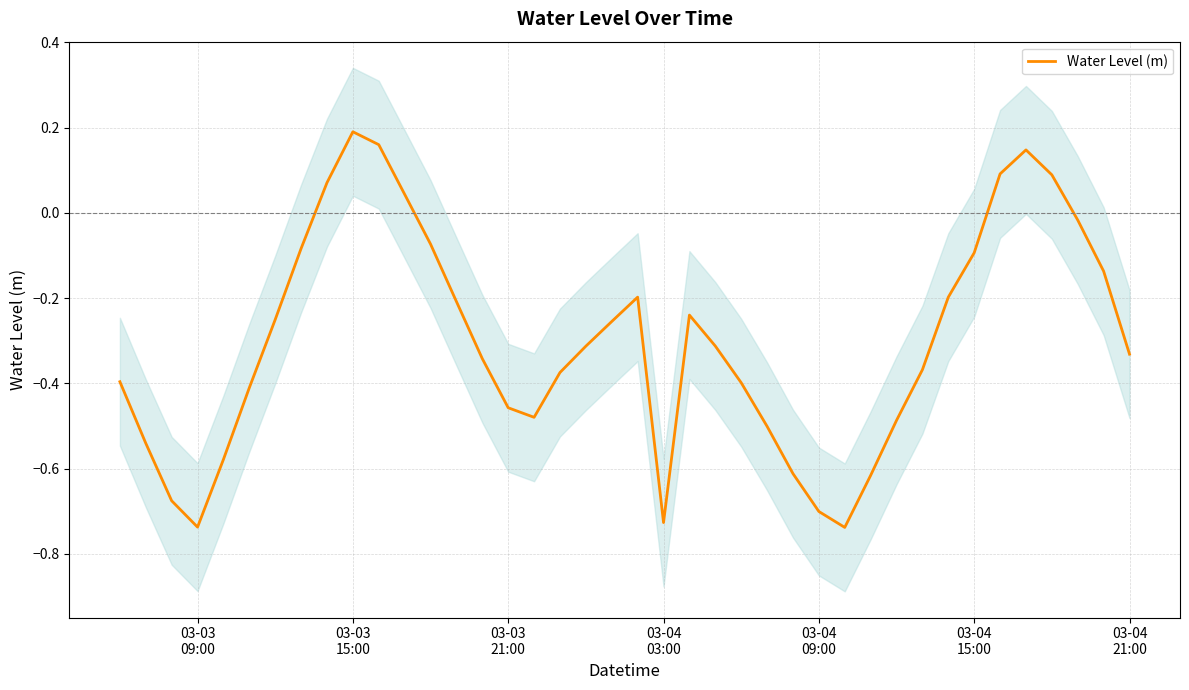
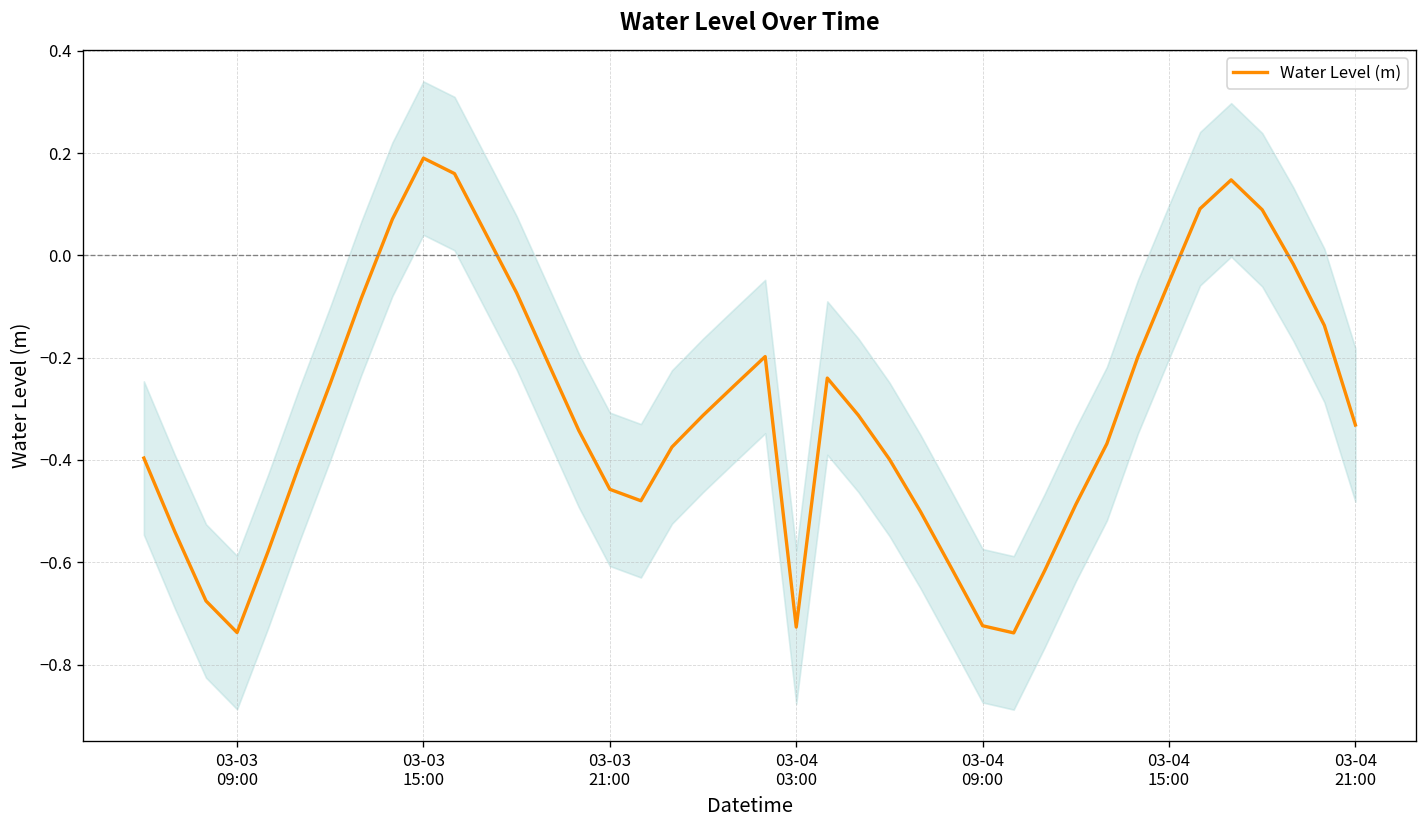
Water Level (m), 03-04 09:00: -0.70 -> -0.72
Water Level (m), 03-04 15:00: -0.09 -> -0.05
